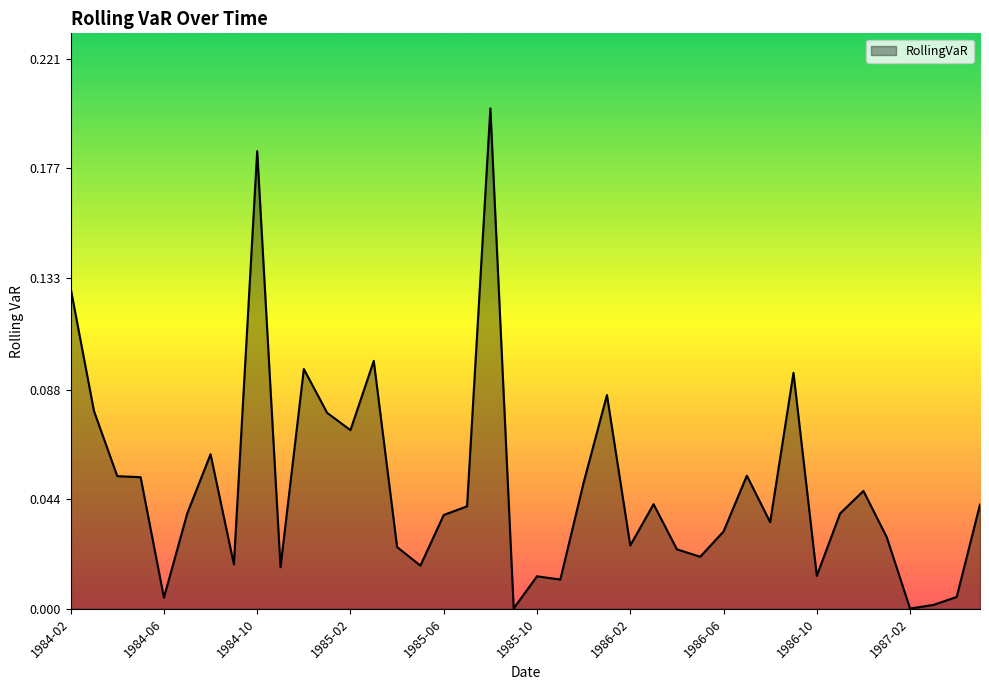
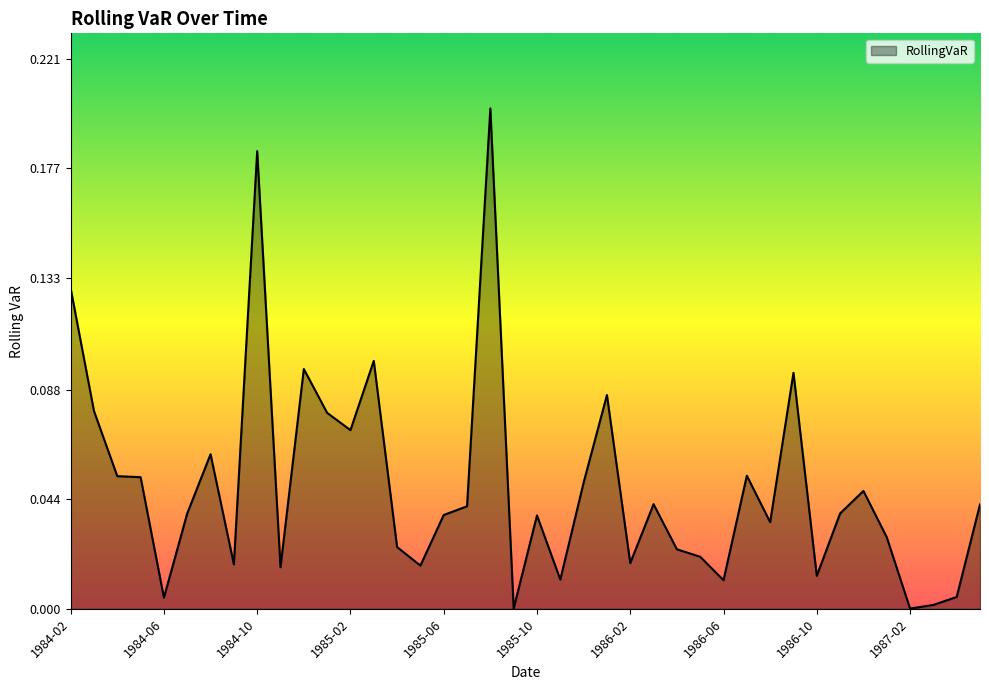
1985-10: 0.013 -> 0.038
1986-02: 0.025 -> 0.018
1986-06: 0.031 -> 0.011
